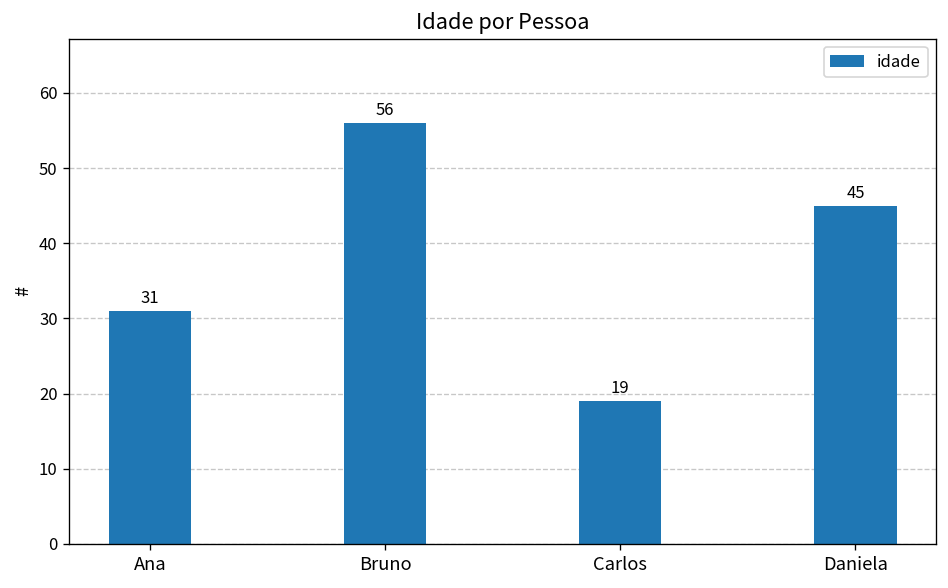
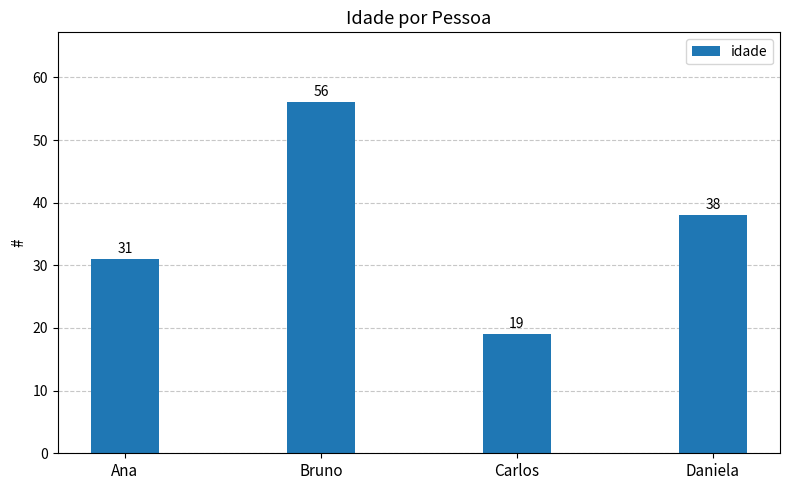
Daniela: 45 -> 38
